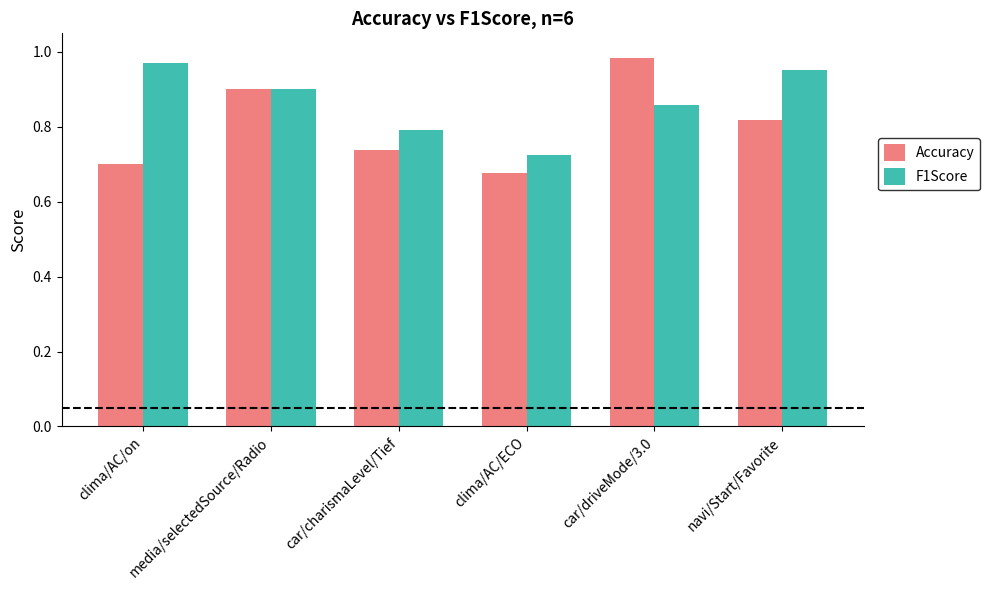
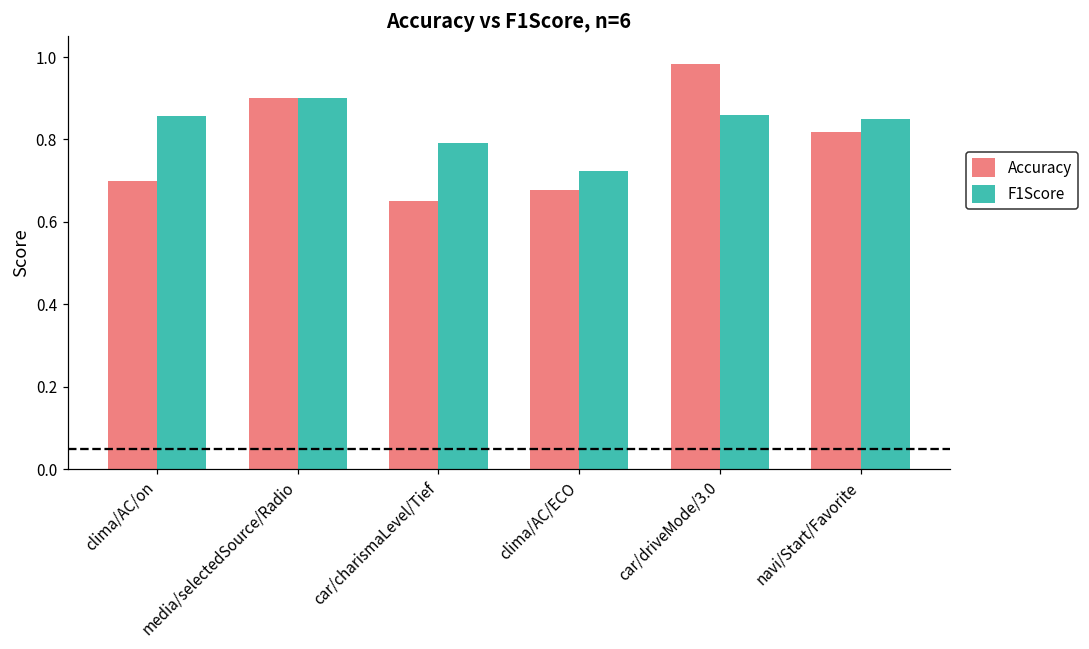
F1Score, clima/AC/on: 0.97 -> 0.86
Accuracy, car/charismaLevel/Tief: 0.74 -> 0.65
F1Score, navi/Start/Favorite: 0.95 -> 0.85
